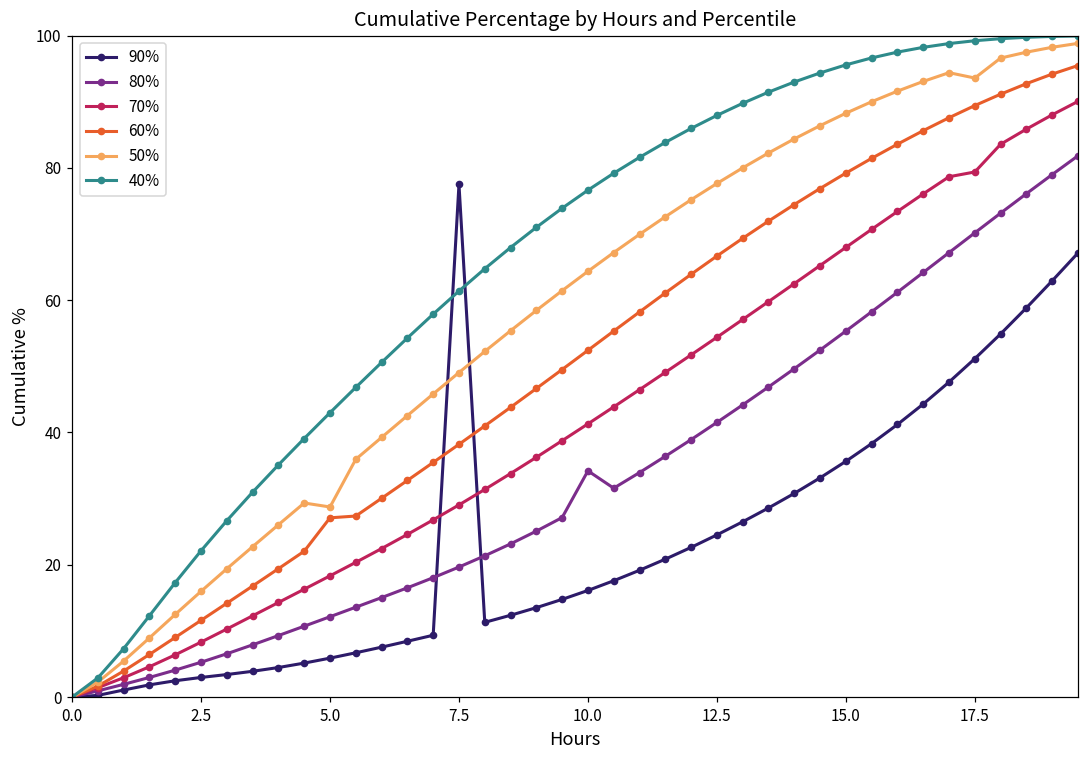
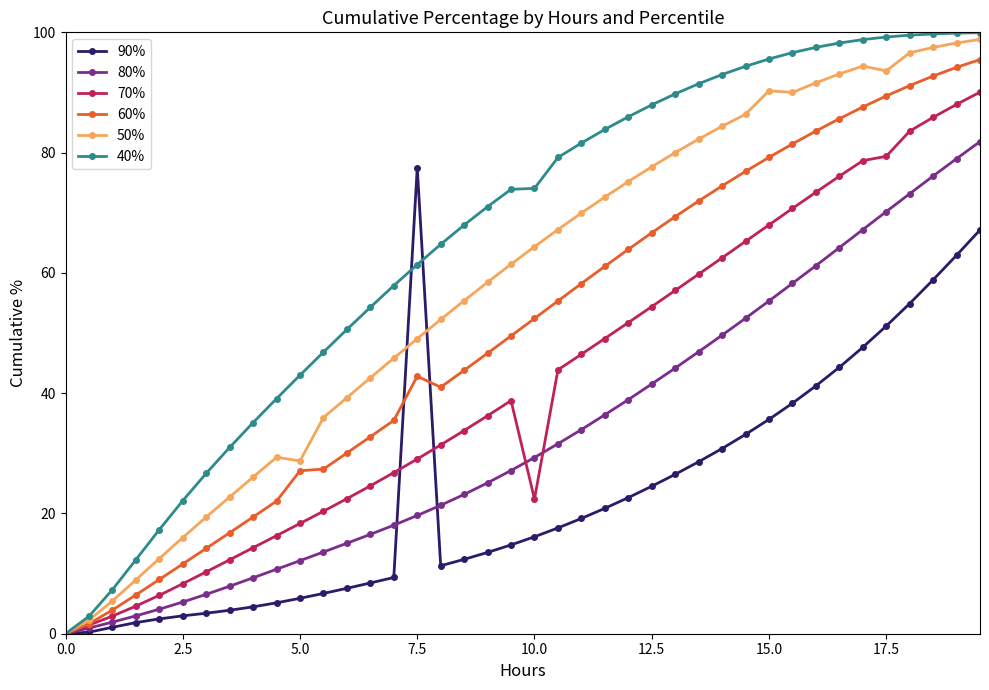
60%, 7.5: 38 -> 43
80%, 10.0: 34 -> 29
70%, 10.0: 41 -> 22
40%, 10.0: 77 -> 74
50%, 15.0: 88 -> 90
